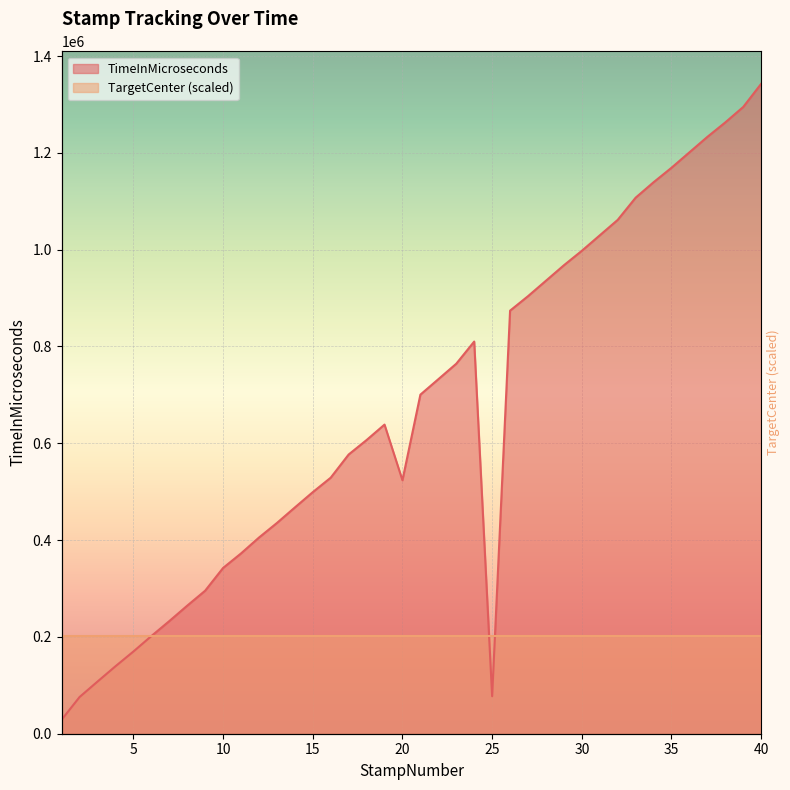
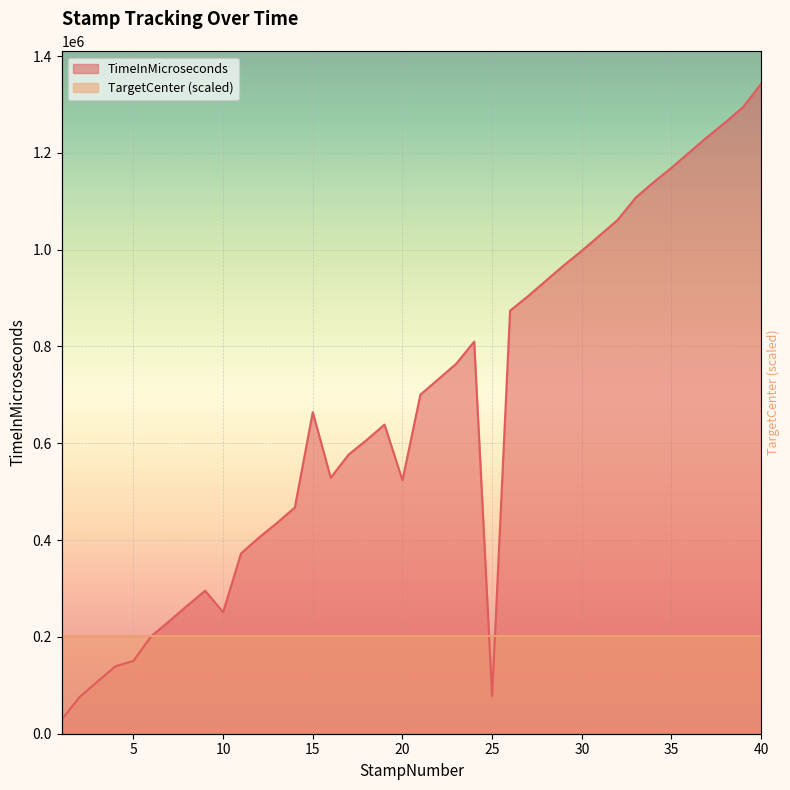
TimeInMicroseconds, 5: 170000 -> 150000
TimeInMicroseconds, 10: 340000 -> 250000
TimeInMicroseconds, 15: 500000 -> 660000
